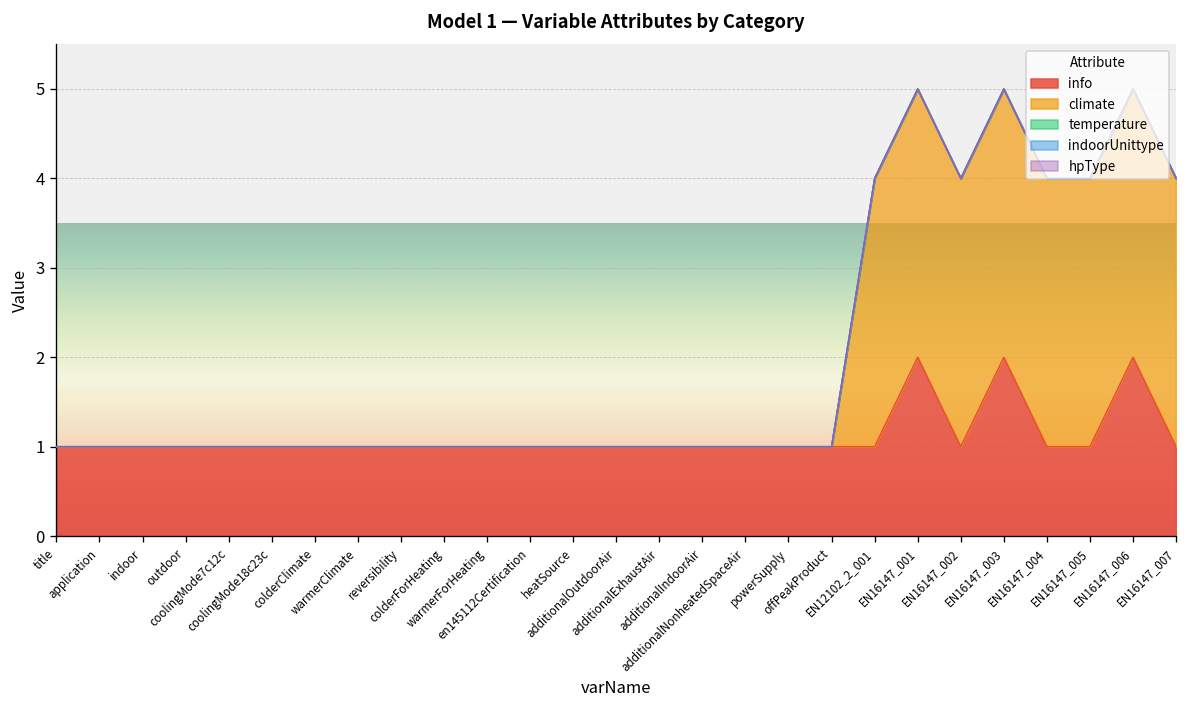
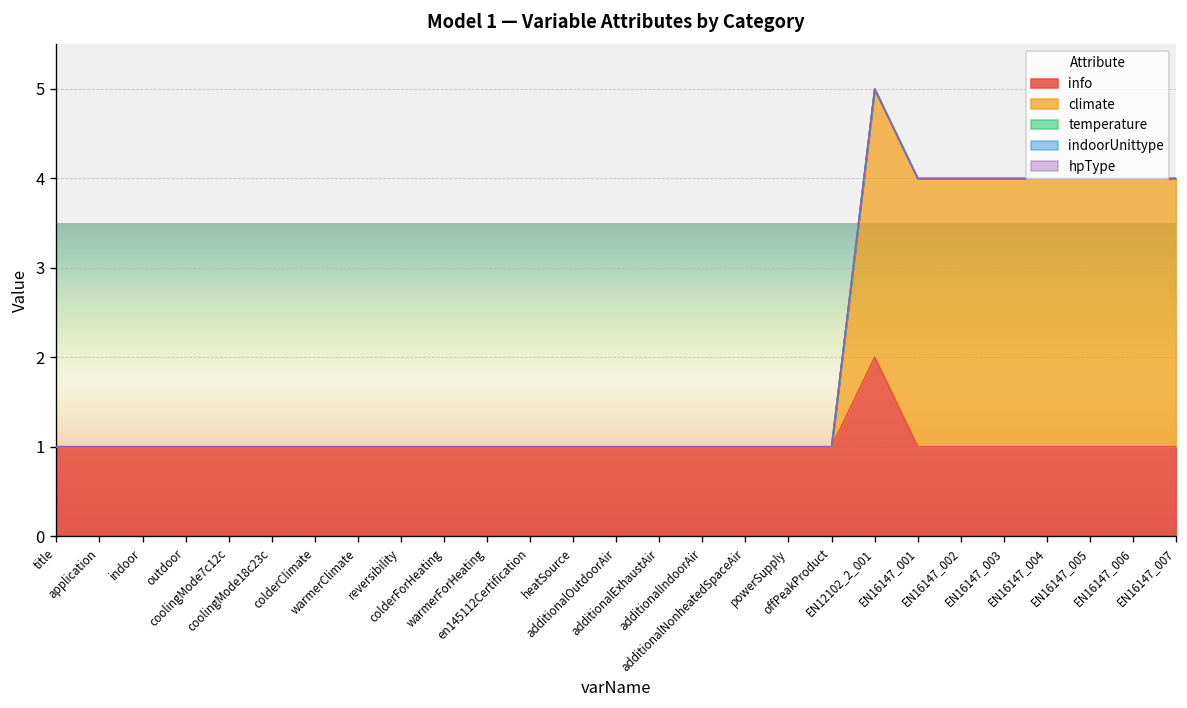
info, EN12102_2_001: 1 -> 2
info, EN16147_001: 2 -> 1
info, EN16147_003: 2 -> 1
info, EN16147_006: 2 -> 1
